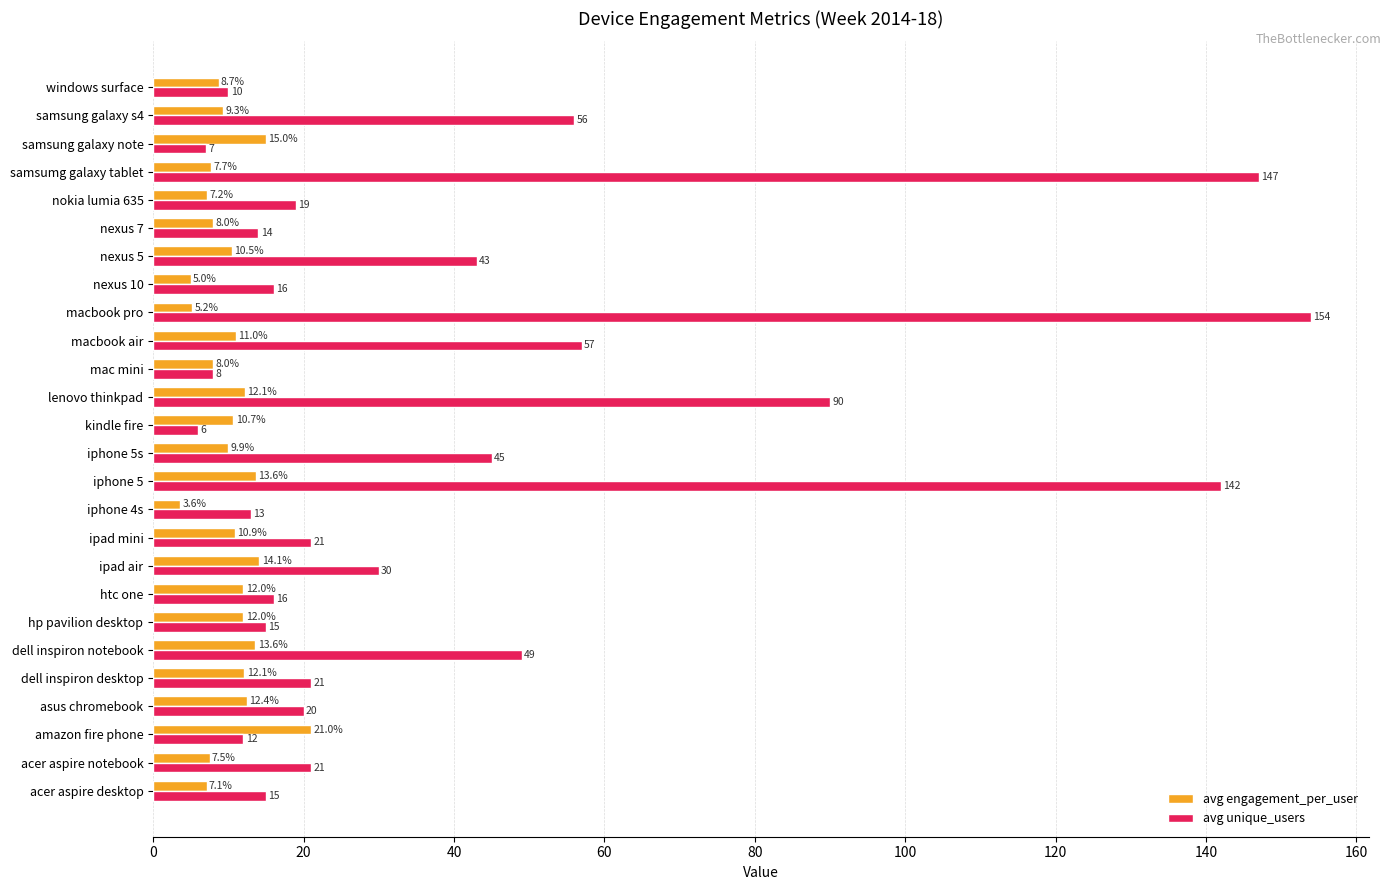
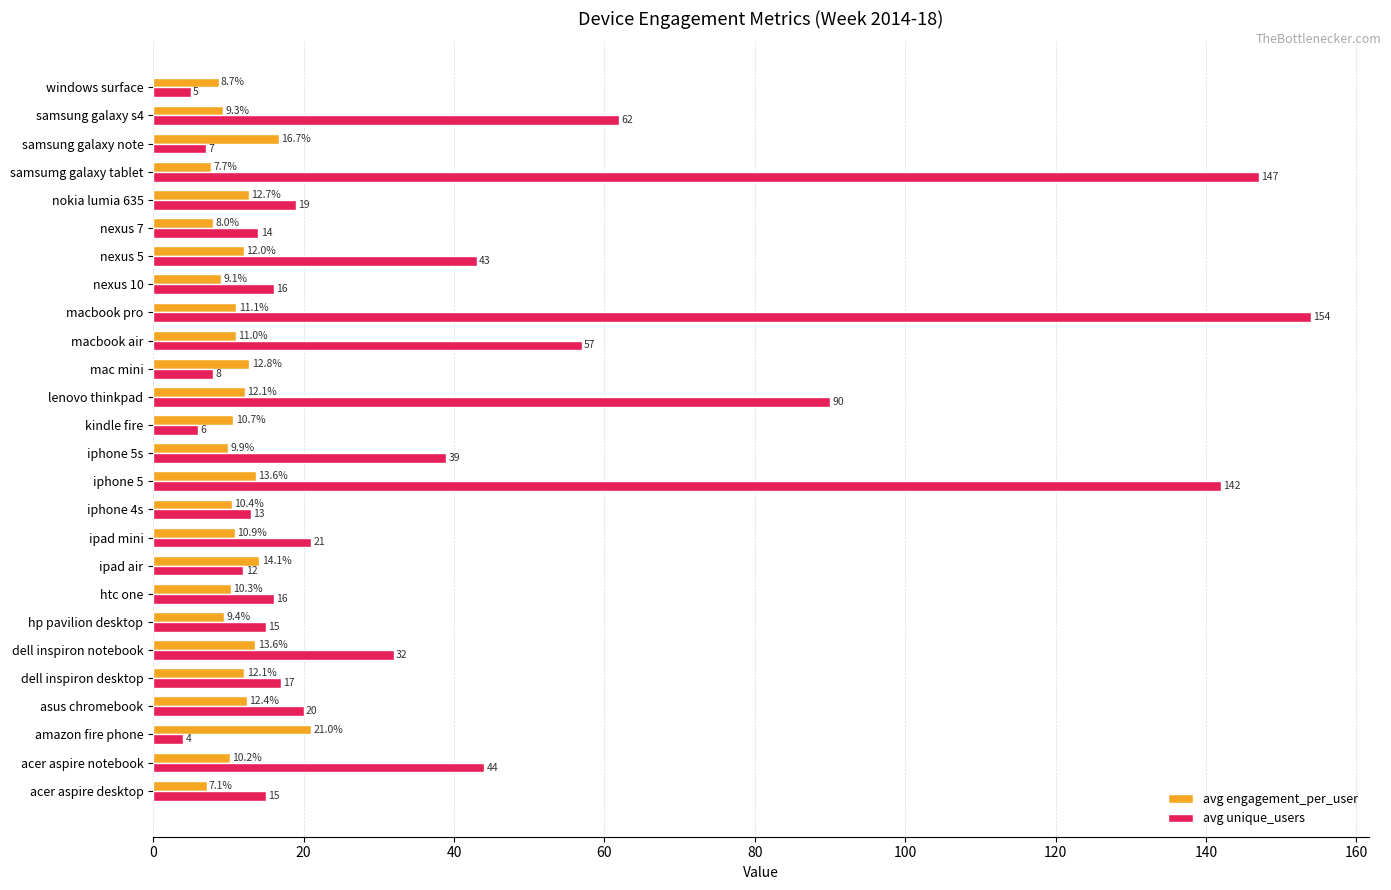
avg unique_users, windows surface: 10 -> 5
avg unique_users, samsung galaxy s4: 56 -> 62
avg engagement_per_user, samsung galaxy note: 15.0% -> 16.7%
avg engagement_per_user, nokia lumia 635: 7.2% -> 12.7%
avg engagement_per_user, nexus 5: 10.5% -> 12.0%
avg engagement_per_user, nexus 10: 5.0% -> 9.1%
avg engagement_per_user, macbook pro: 5.2% -> 11.1%
avg engagement_per_user, mac mini: 8.0% -> 12.8%
avg unique_users, iphone 5s: 45 -> 39
avg engagement_per_user, iphone 4s: 3.6% -> 10.4%
avg unique_users, ipad air: 30 -> 12
avg engagement_per_user, htc one: 12.0% -> 10.3%
avg engagement_per_user, hp pavilion desktop: 12.0% -> 9.4%
avg unique_users, dell inspiron notebook: 49 -> 32
avg unique_users, dell inspiron desktop: 21 -> 17
avg unique_users, amazon fire phone: 12 -> 4
avg engagement_per_user, acer aspire notebook: 7.5% -> 10.2%
avg unique_users, acer aspire notebook: 21 -> 44
